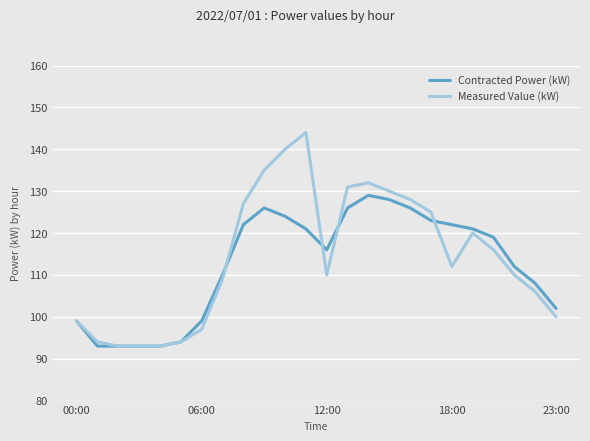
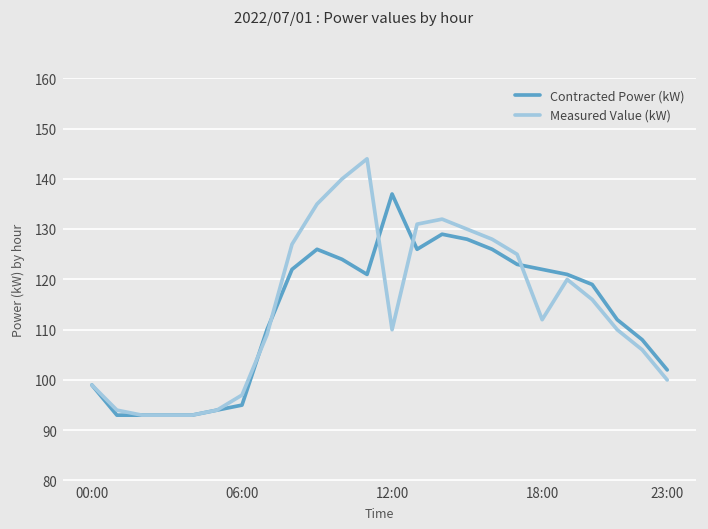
Contracted Power (kW), 06:00: 99 -> 95
Contracted Power (kW), 12:00: 116 -> 137
